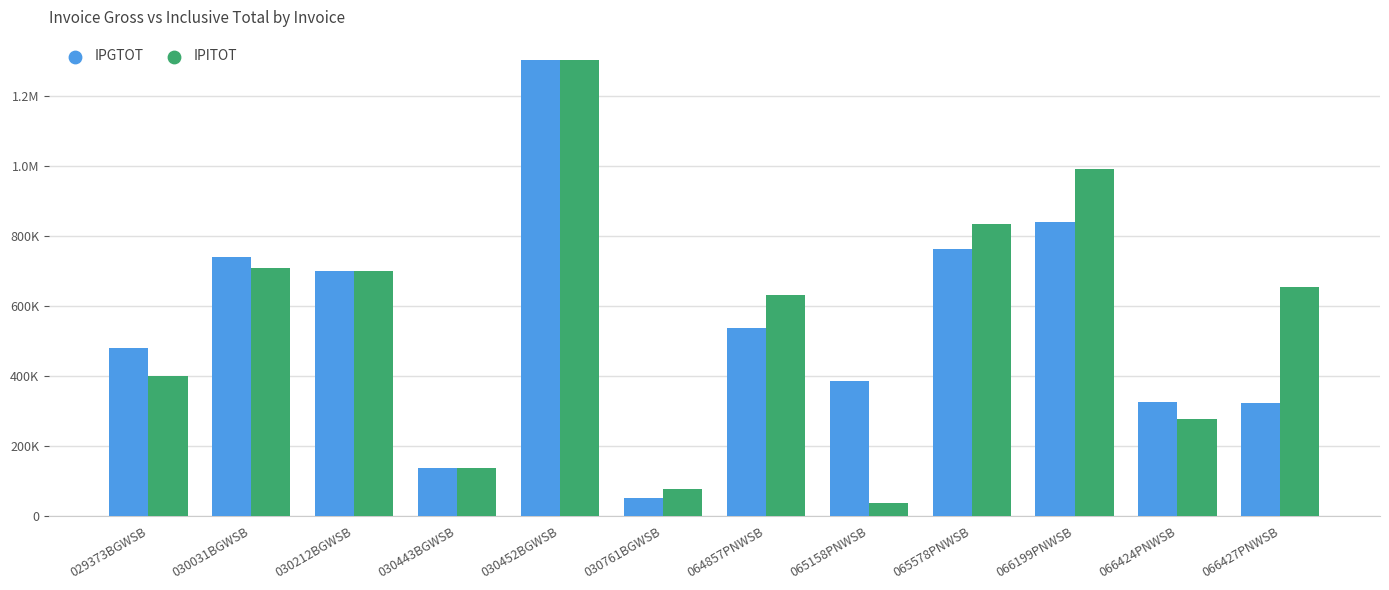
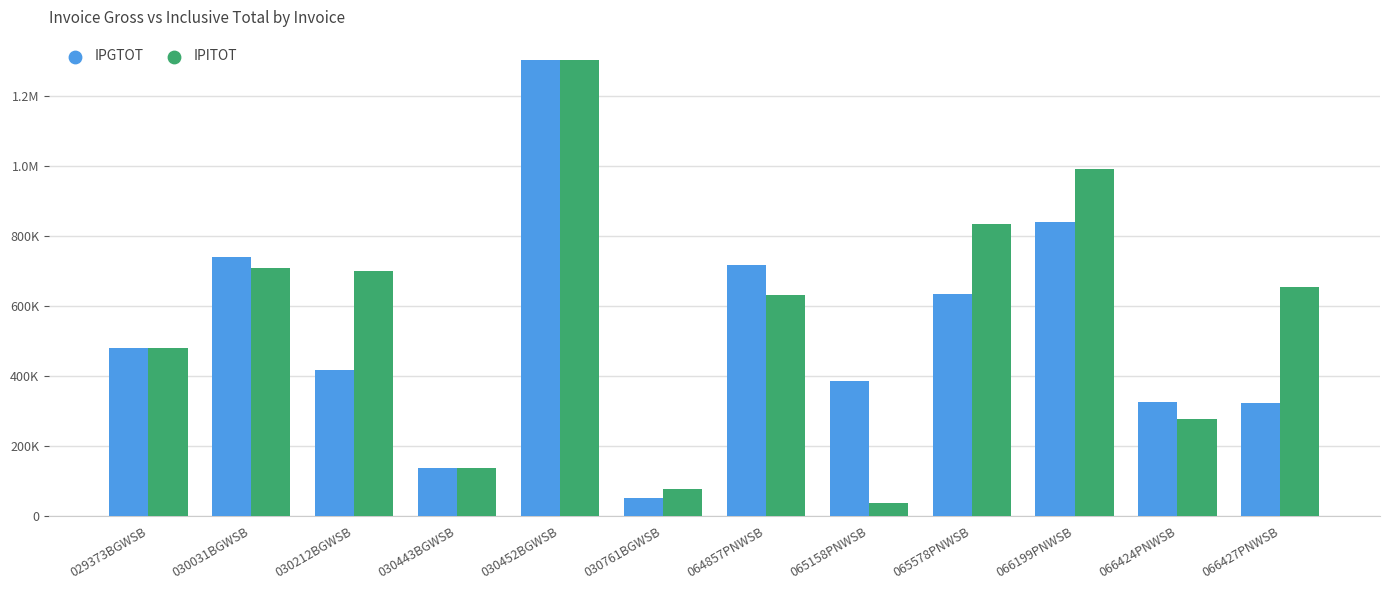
IPITOT, 029373BGWSB: 400000 -> 480000
IPGTOT, 030212BGWSB: 700000 -> 420000
IPGTOT, 064857PNWSB: 540000 -> 720000
IPGTOT, 065578PNWSB: 760000 -> 640000
